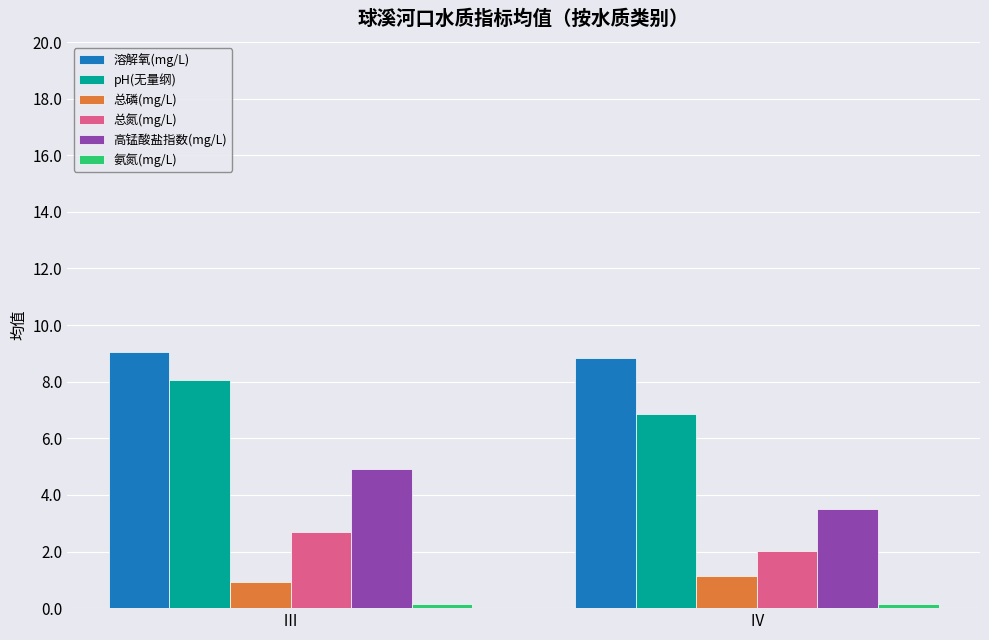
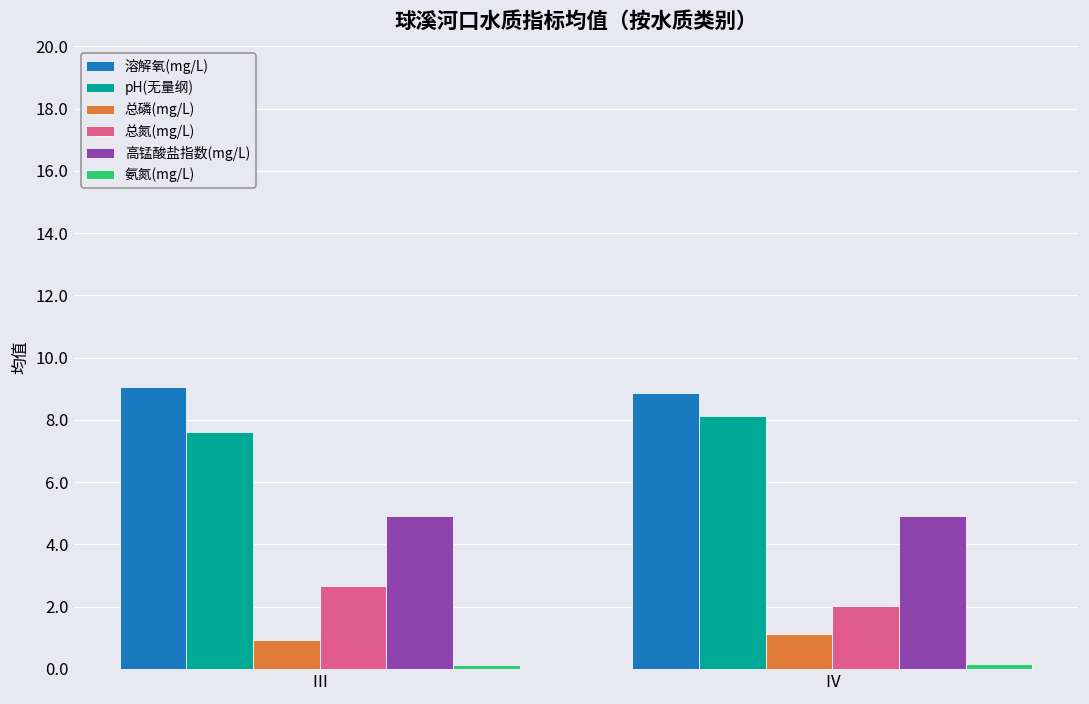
pH(无量纲), Ⅲ: 8.1 -> 7.6
pH(无量纲), Ⅳ: 6.9 -> 8.1
高锰酸盐指数(mg/L), Ⅳ: 3.5 -> 4.9
